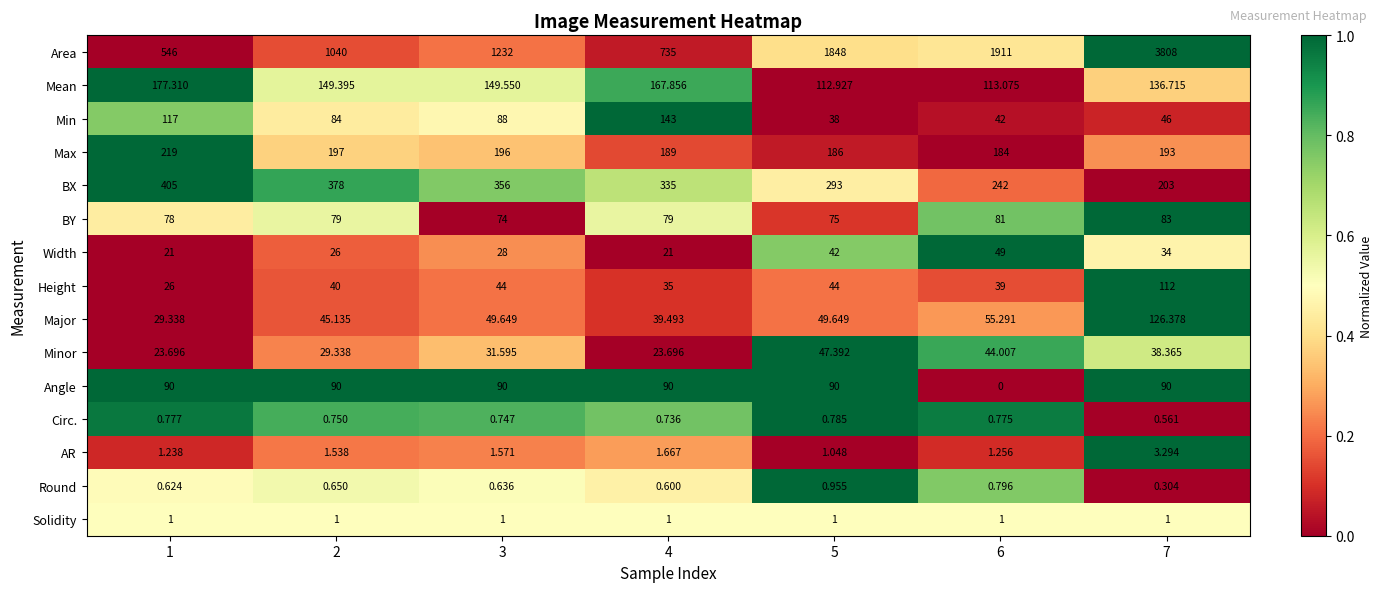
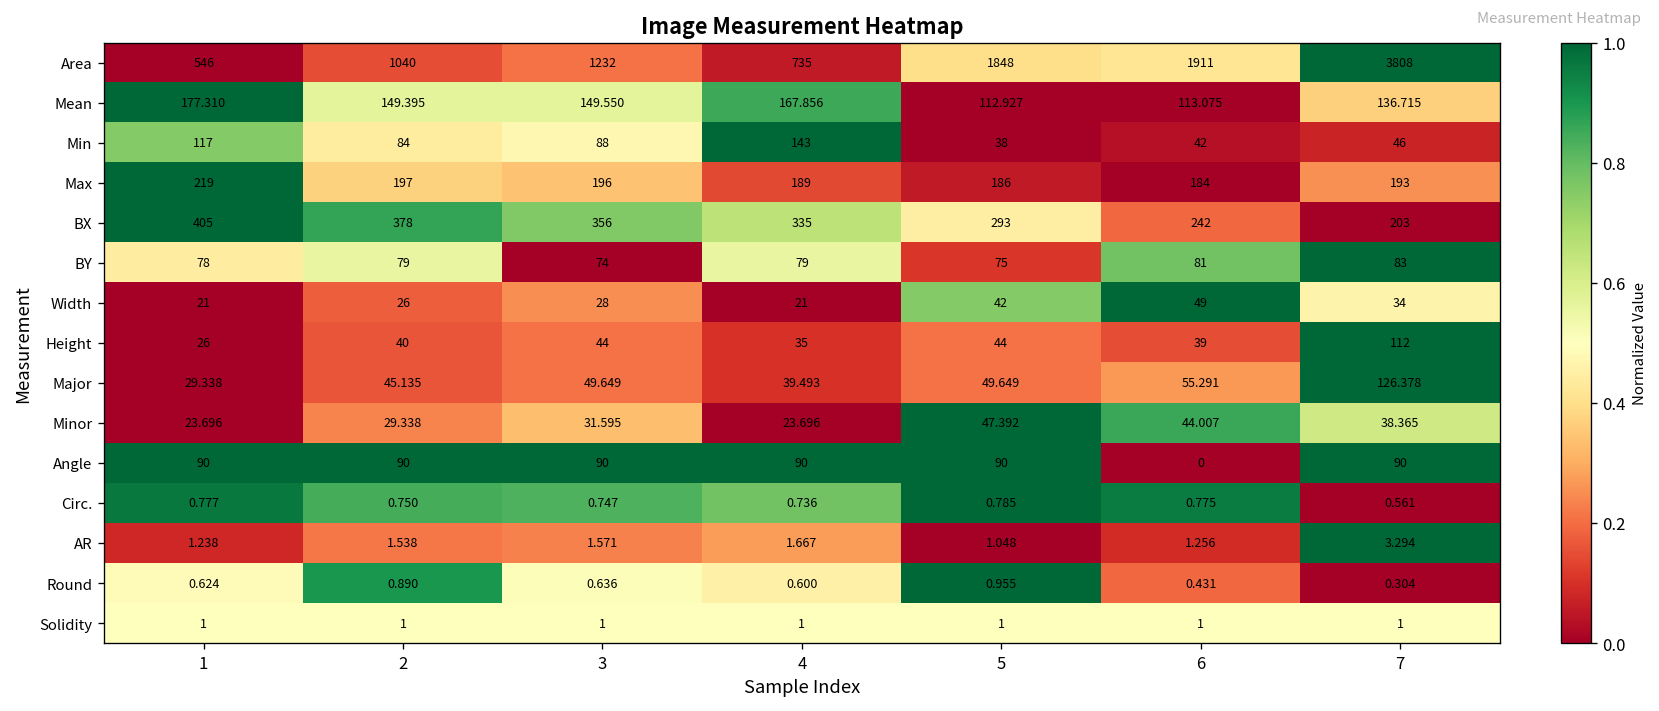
Round, 2: 0.650 -> 0.890
Round, 6: 0.796 -> 0.431
